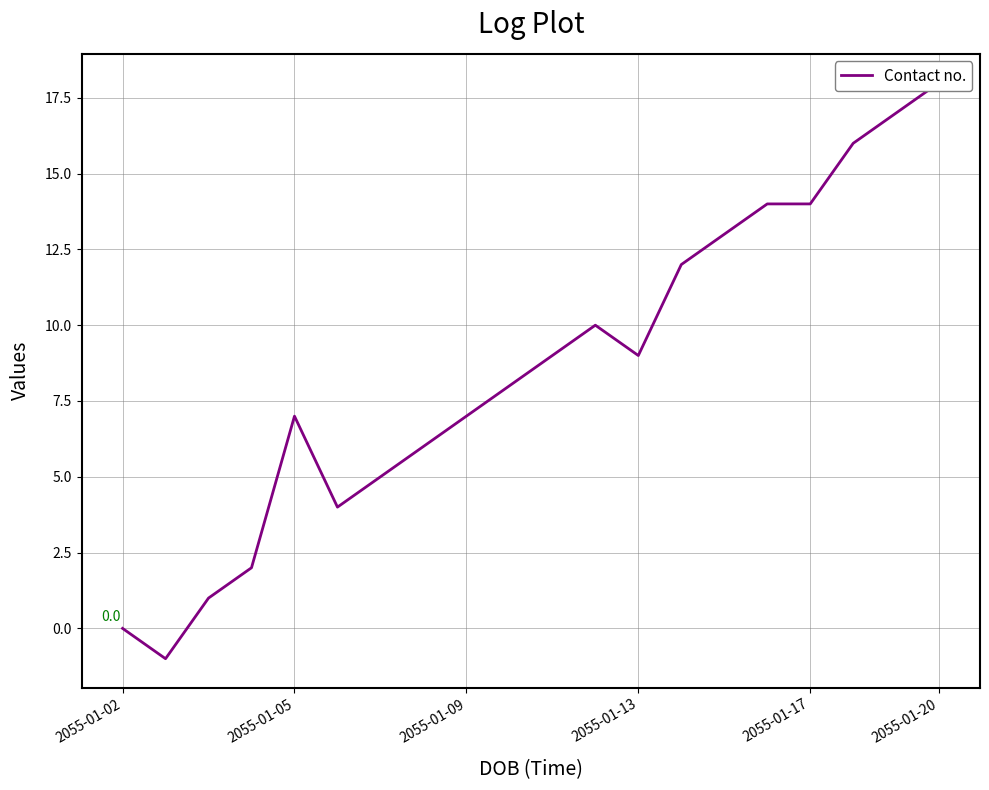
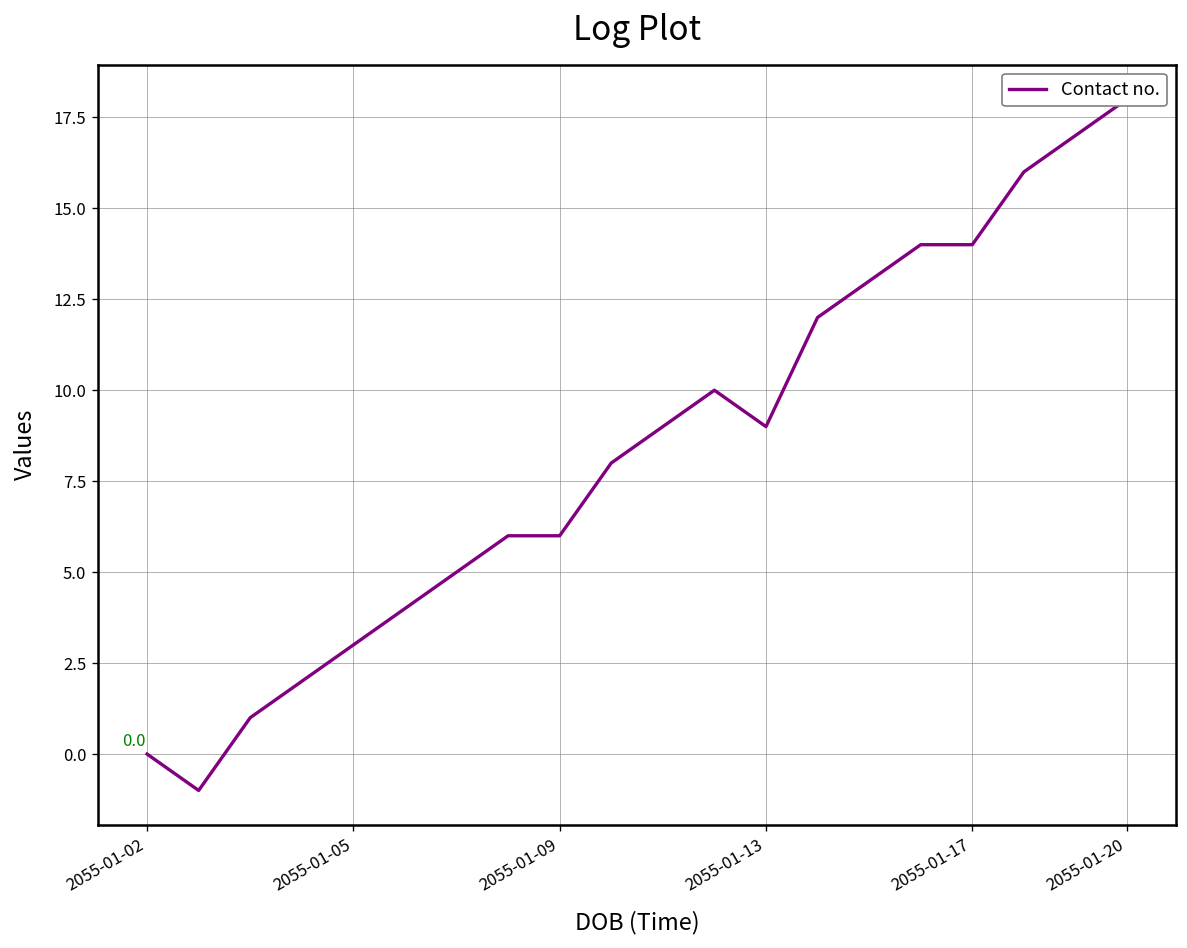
2055-01-05: 7.0 -> 3.0
2055-01-09: 7.0 -> 6.0
